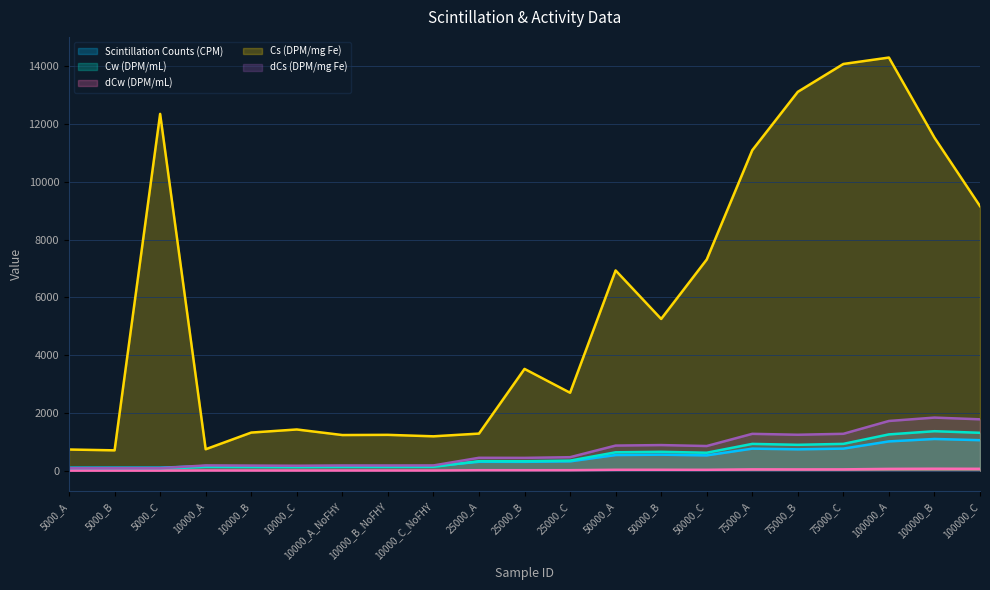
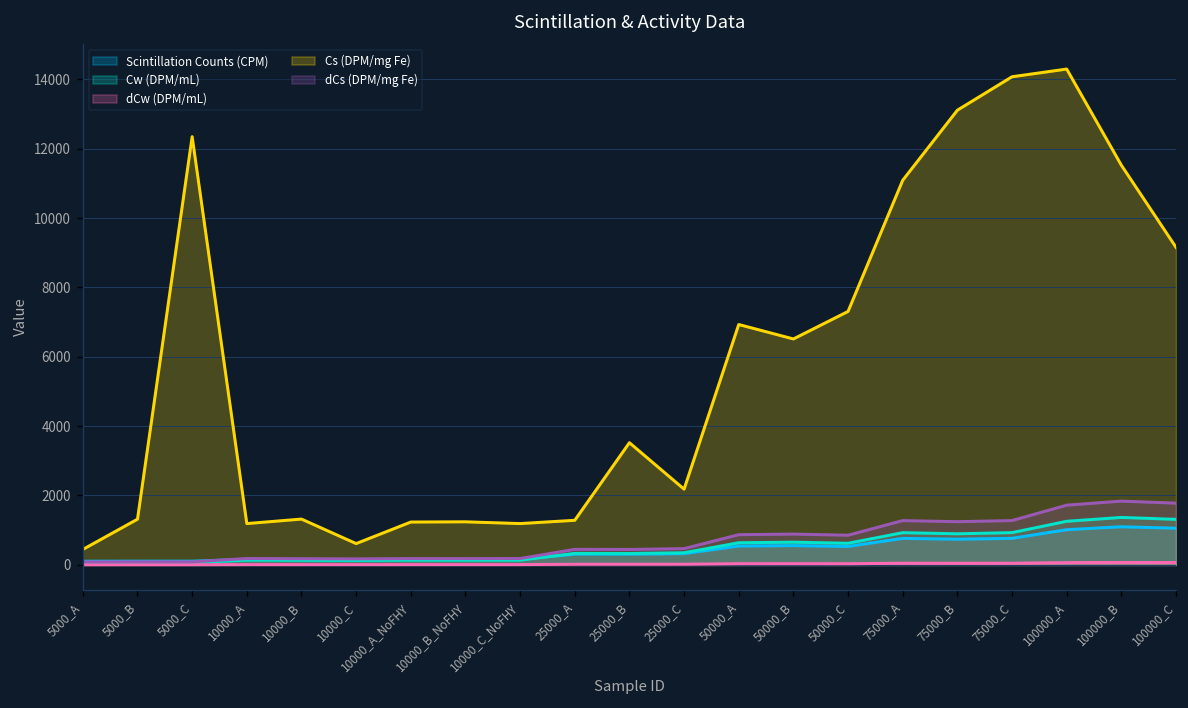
Cs (DPM/mg Fe), 5000_A: 700 -> 400
Cs (DPM/mg Fe), 5000_B: 700 -> 1300
Cs (DPM/mg Fe), 10000_A: 700 -> 1200
Cs (DPM/mg Fe), 10000_C: 1400 -> 600
Cs (DPM/mg Fe), 25000_C: 2700 -> 2200
Cs (DPM/mg Fe), 50000_B: 5300 -> 6500
